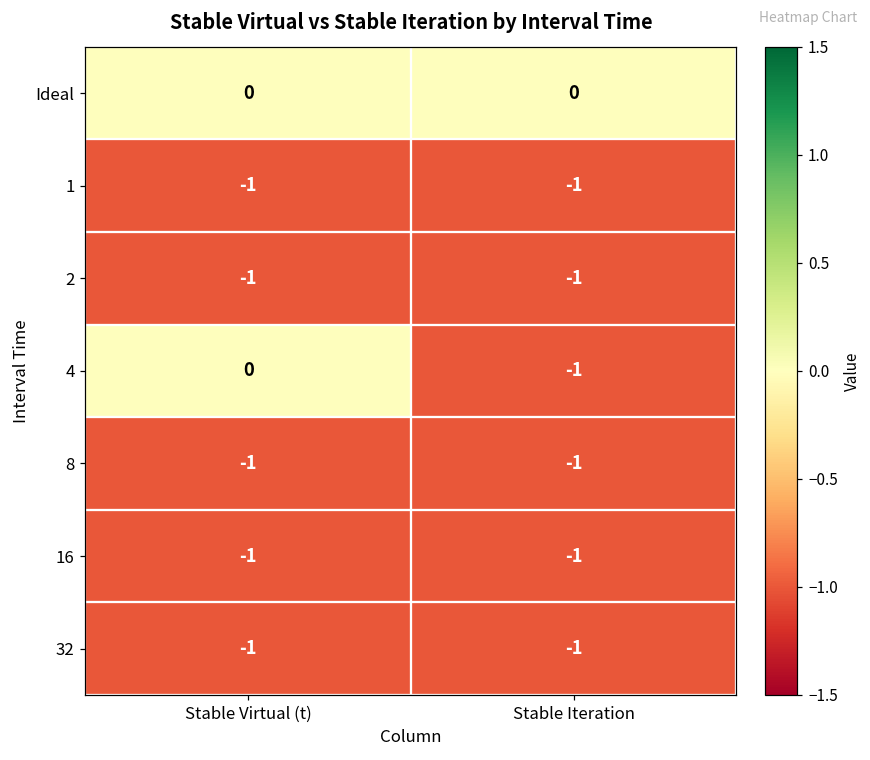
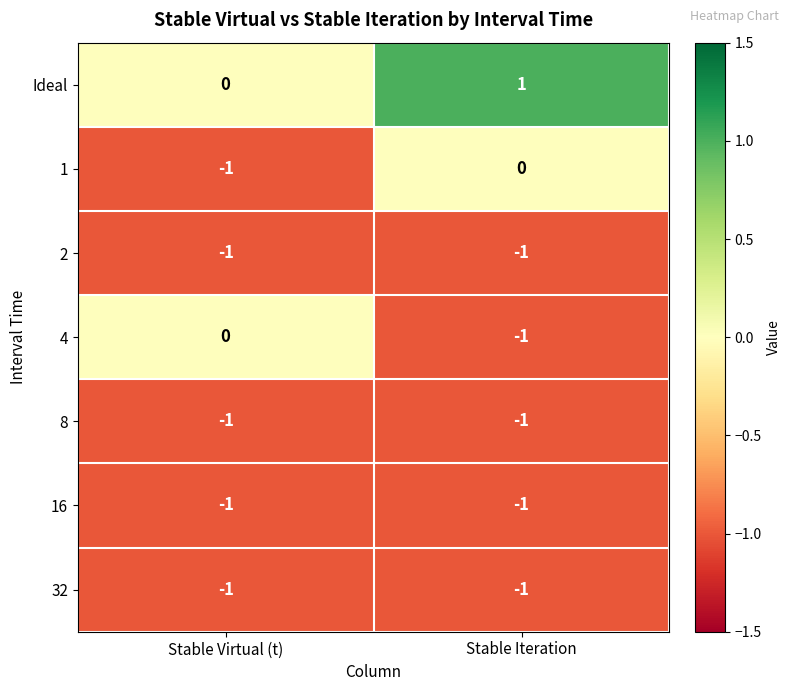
Ideal, Stable Iteration: 0 -> 1
1, Stable Iteration: -1 -> 0
